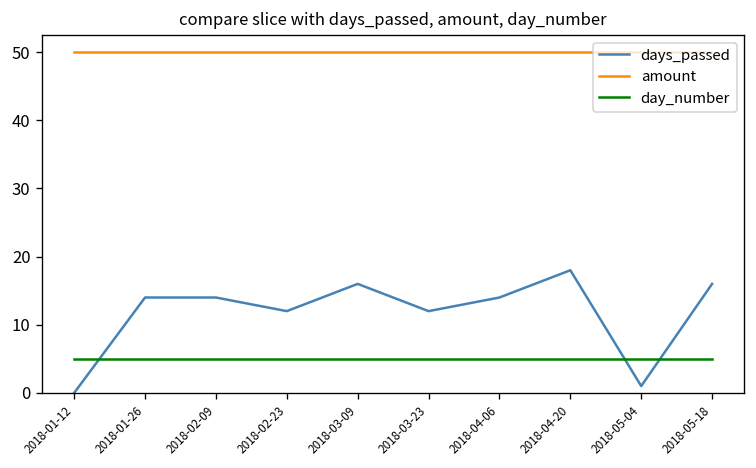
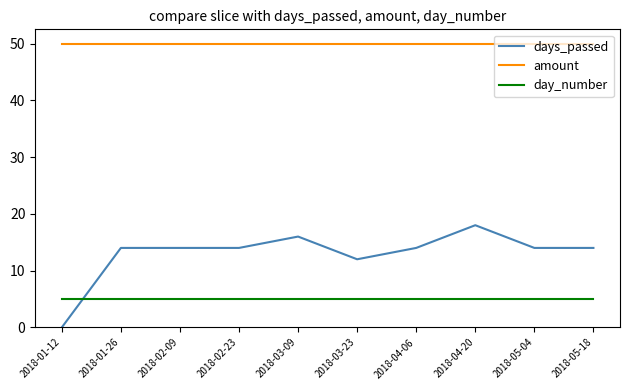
days_passed, 2018-02-23: 12 -> 14
days_passed, 2018-05-04: 1 -> 14
days_passed, 2018-05-18: 16 -> 14
